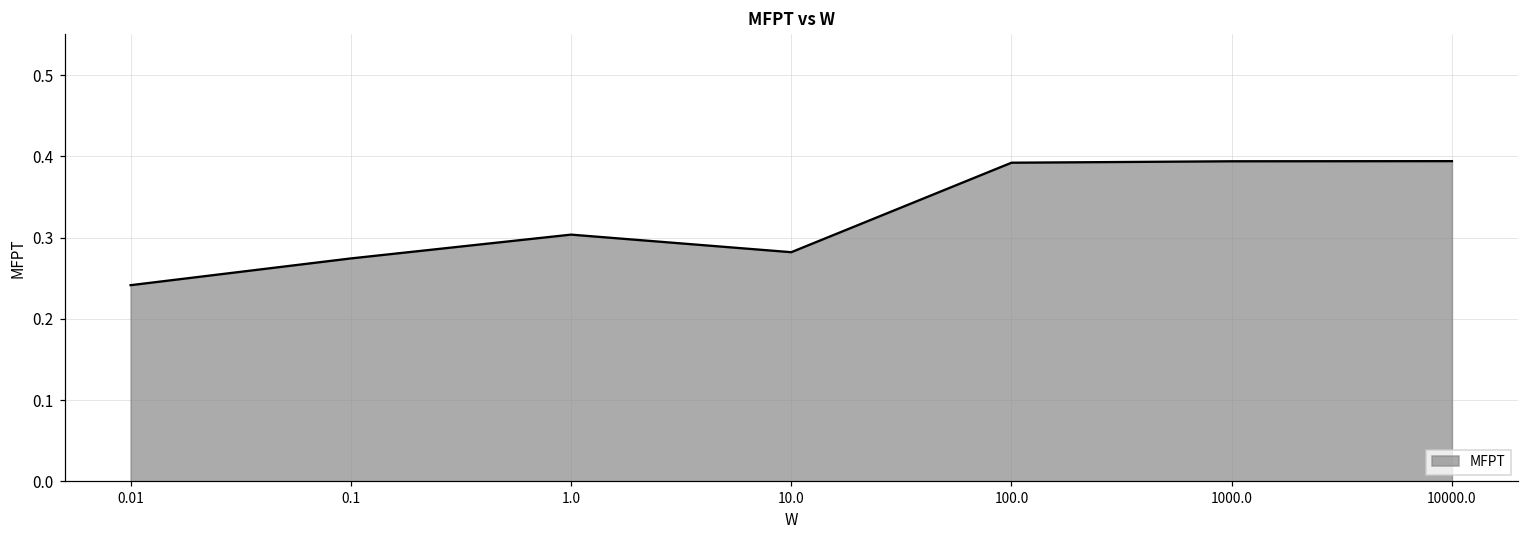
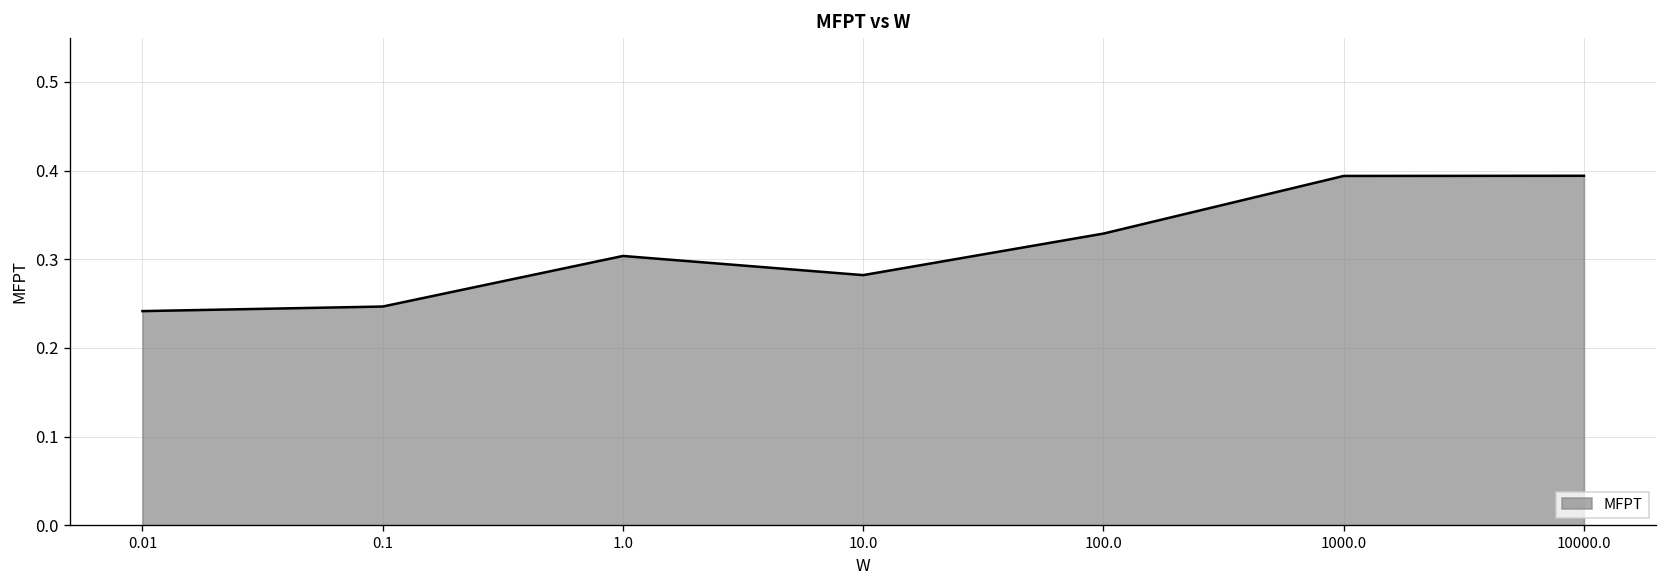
0.1: 0.27 -> 0.25
100.0: 0.39 -> 0.33
